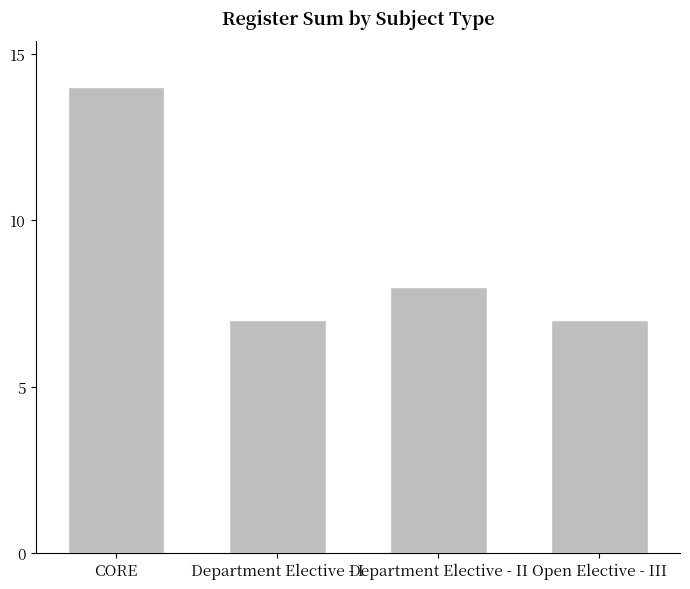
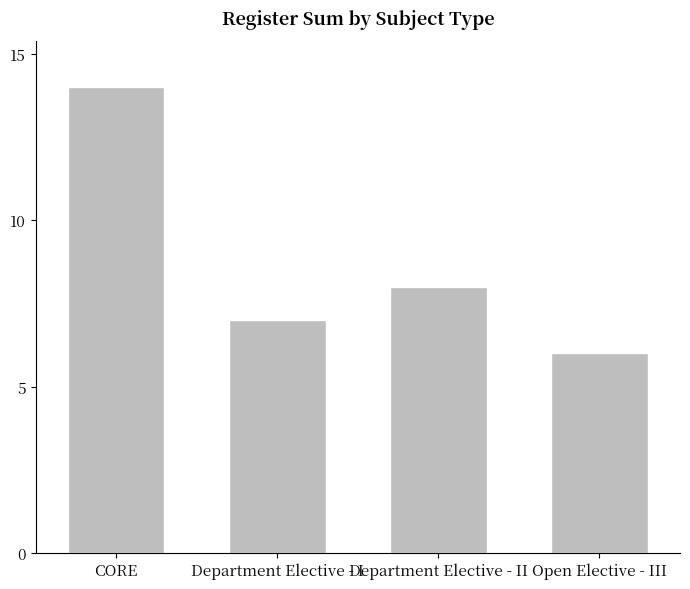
Open Elective - III: 7 -> 6
